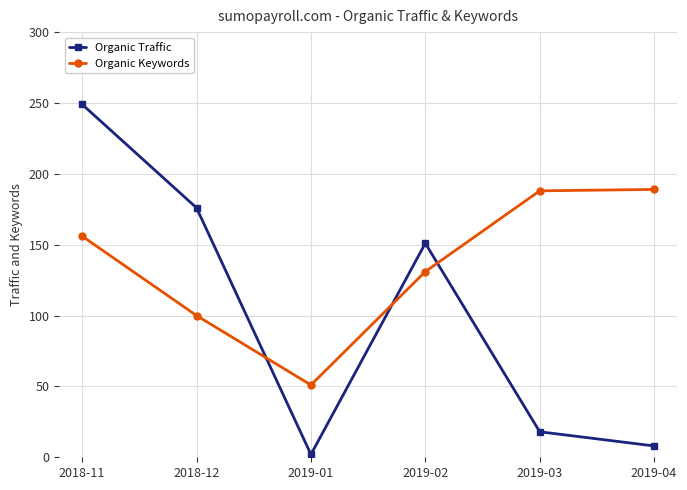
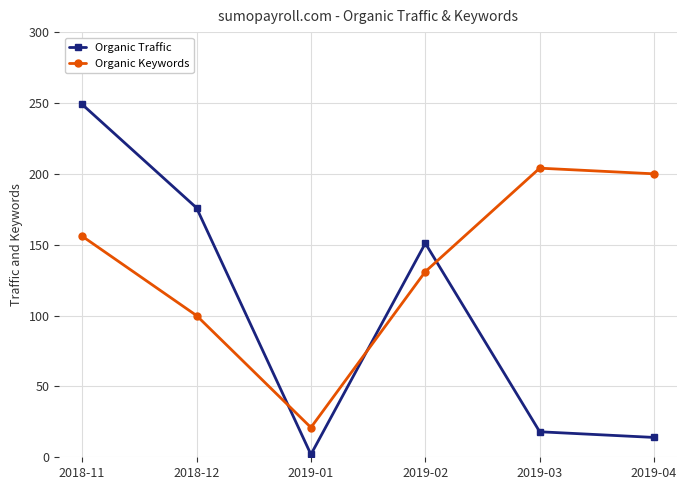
Organic Keywords, 2019-01: 51 -> 21
Organic Keywords, 2019-03: 188 -> 204
Organic Traffic, 2019-04: 8 -> 14
Organic Keywords, 2019-04: 189 -> 200
